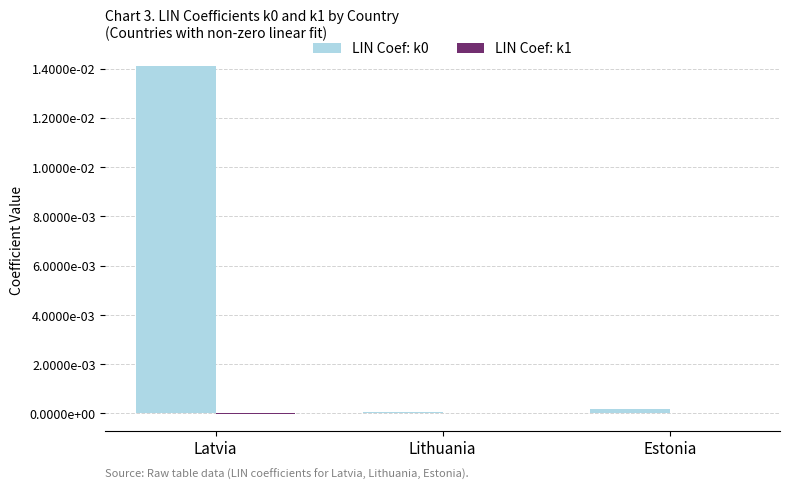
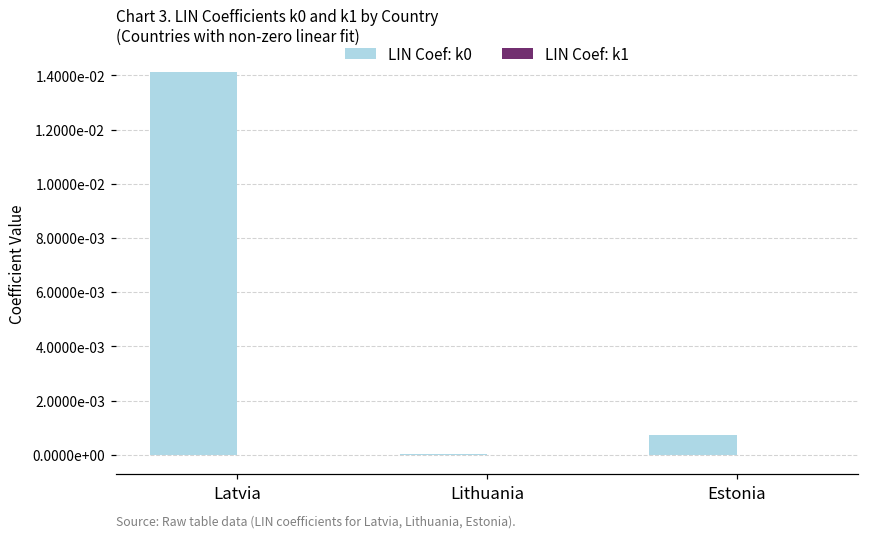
LIN Coef: k0, Estonia: 0.0002 -> 0.0007
